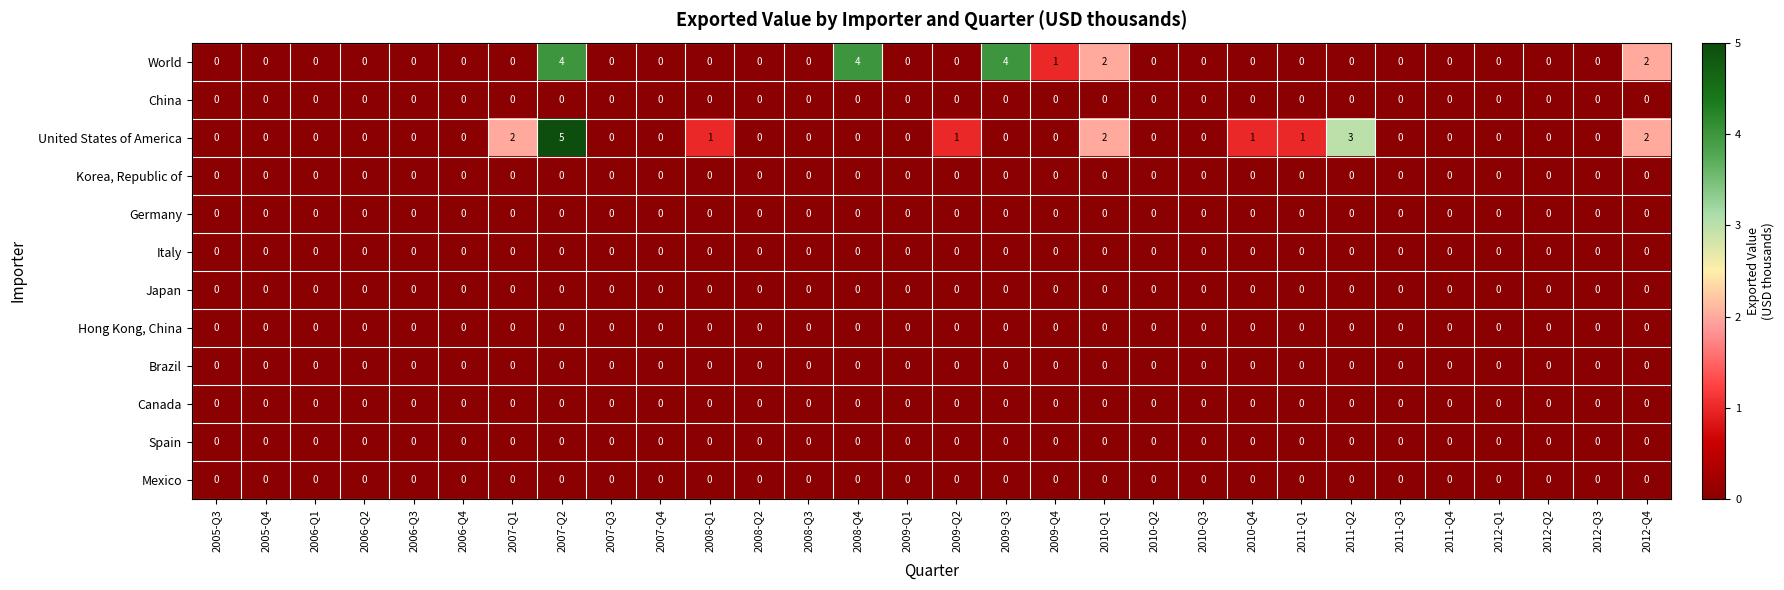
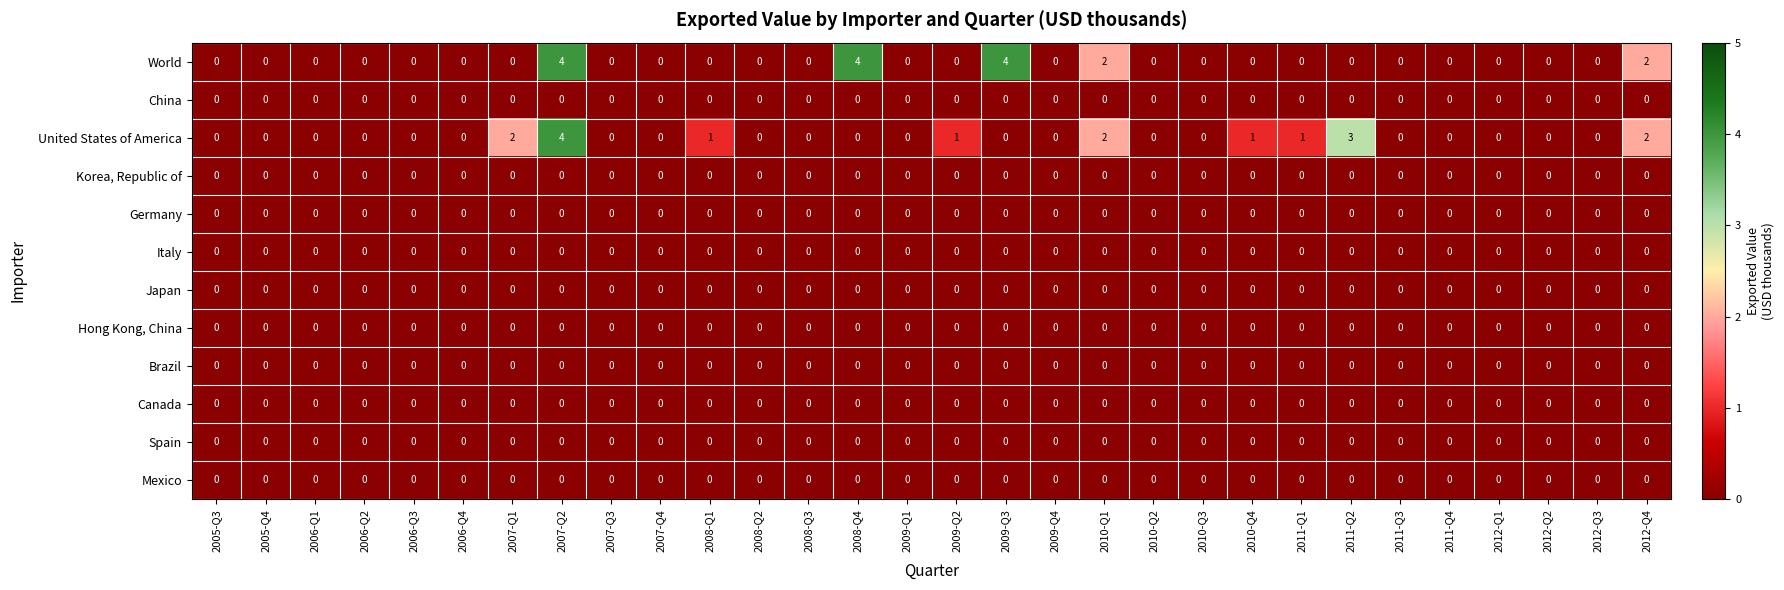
World, 2009-Q4: 1 -> 0
United States of America, 2007-Q2: 5 -> 4
